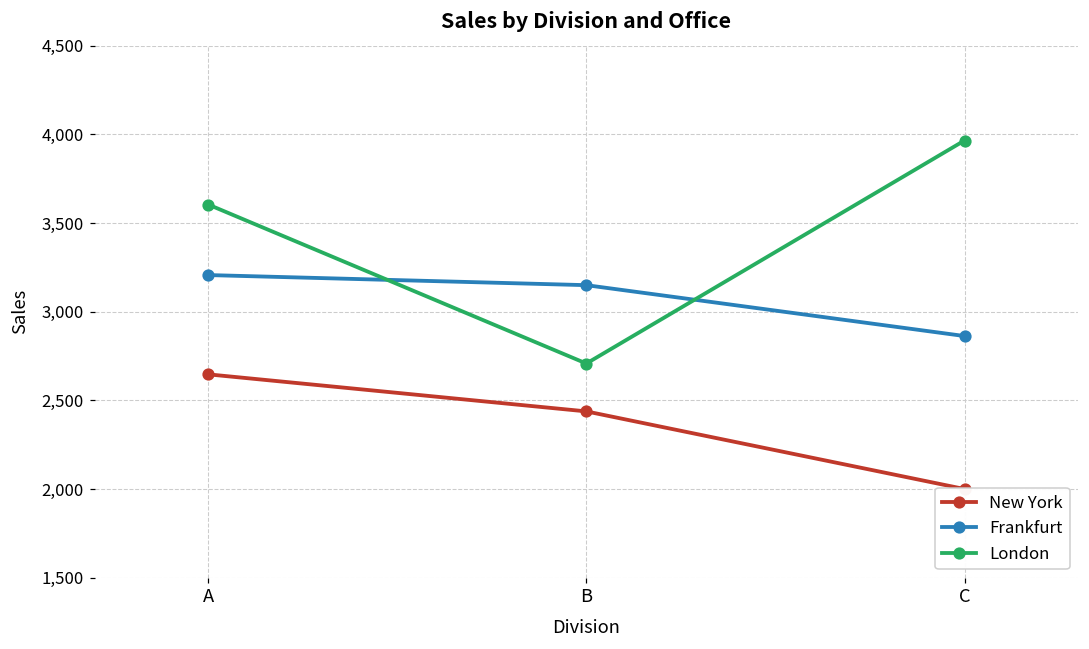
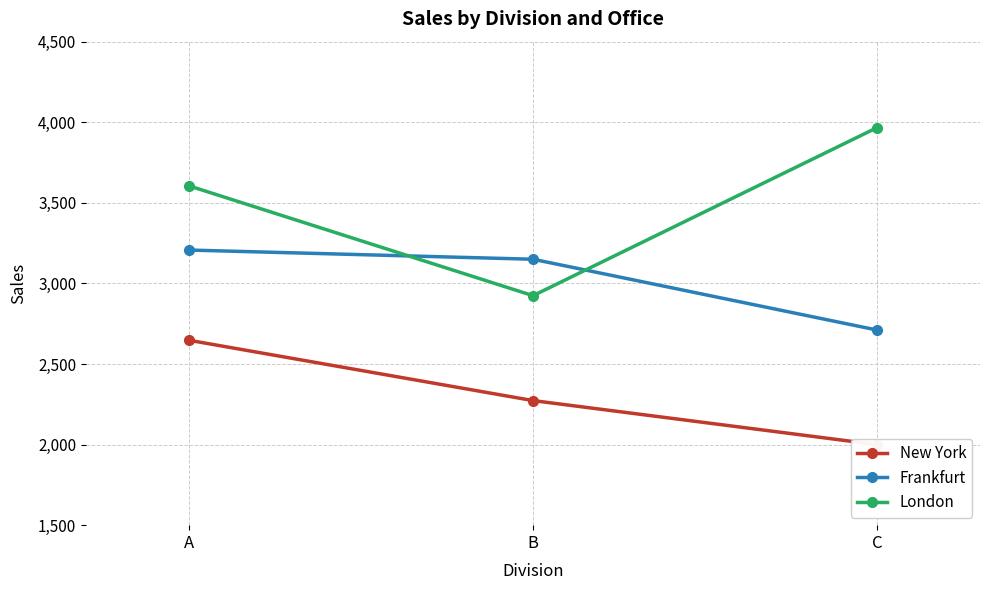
New York, B: 2,440 -> 2,270
London, B: 2,710 -> 2,920
Frankfurt, C: 2,860 -> 2,710
